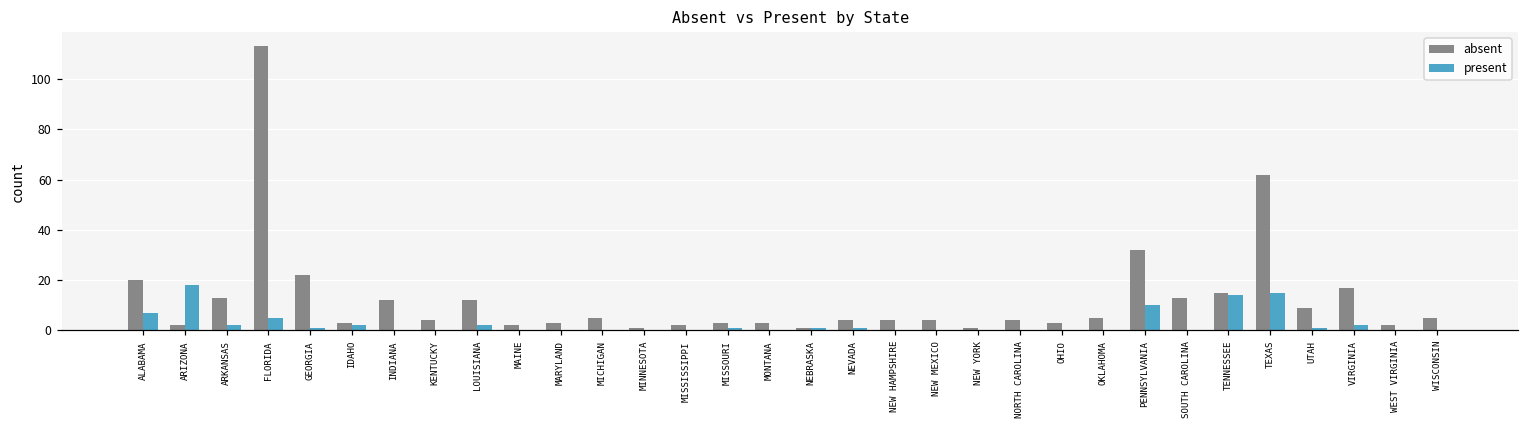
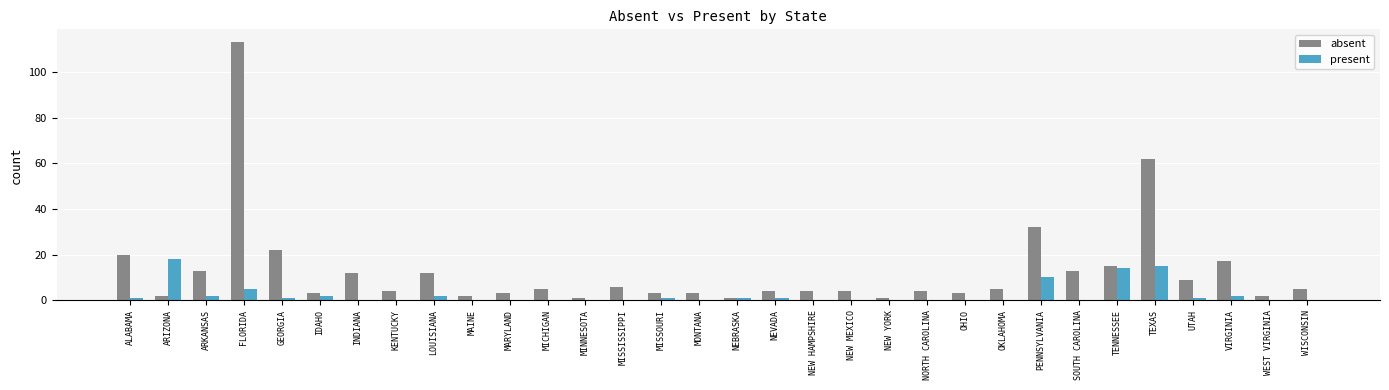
present, ALABAMA: 7 -> 1
absent, MISSISSIPPI: 2 -> 6
